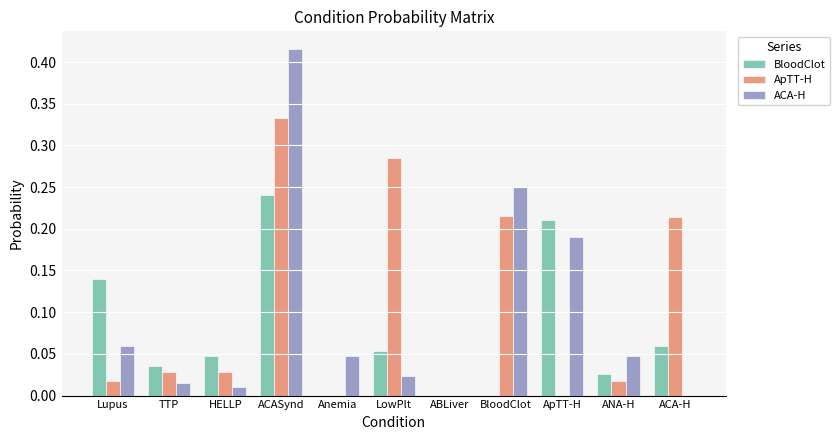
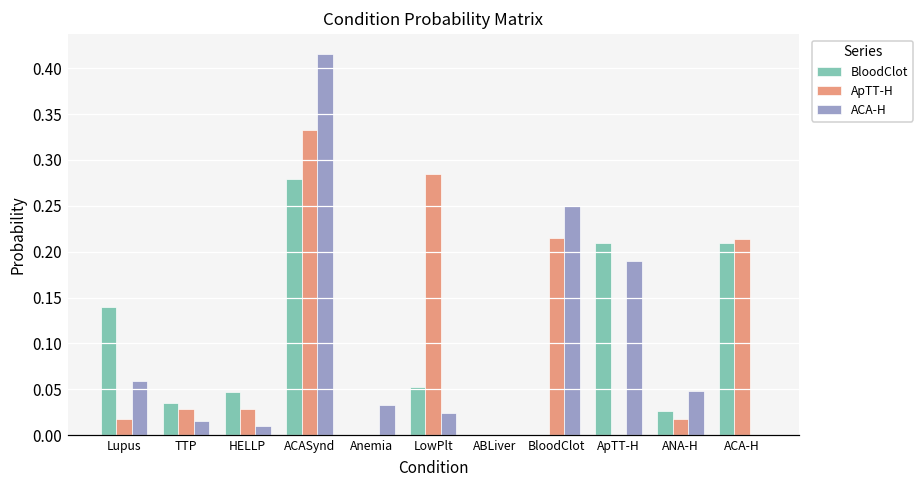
BloodClot, ACASynd: 0.24 -> 0.28
ACA-H, Anemia: 0.05 -> 0.03
BloodClot, ACA-H: 0.06 -> 0.21
